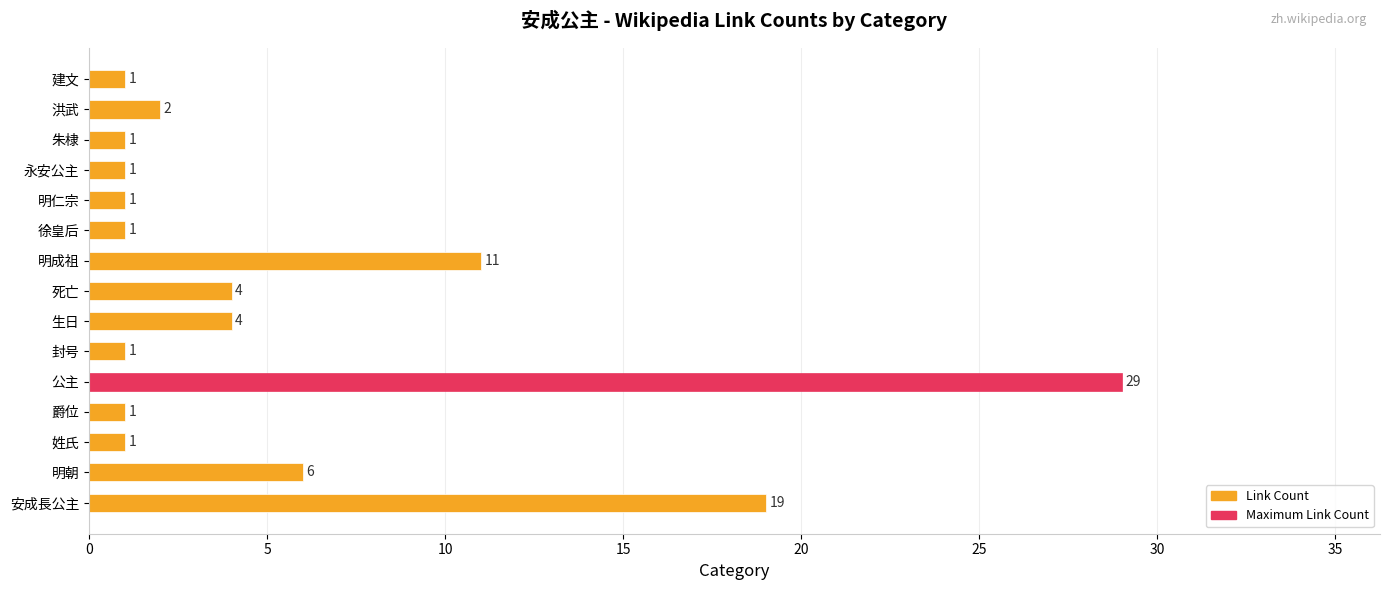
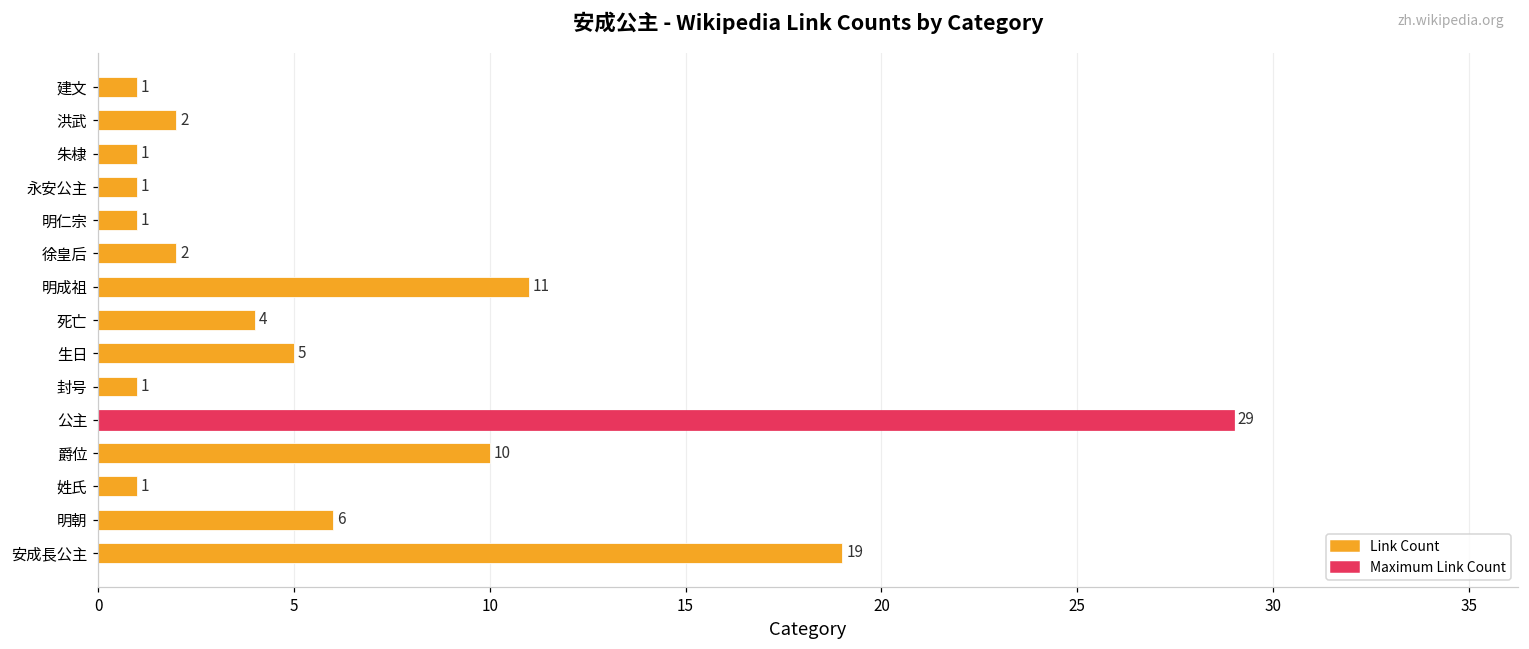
徐皇后: 1 -> 2
生日: 4 -> 5
爵位: 1 -> 10
